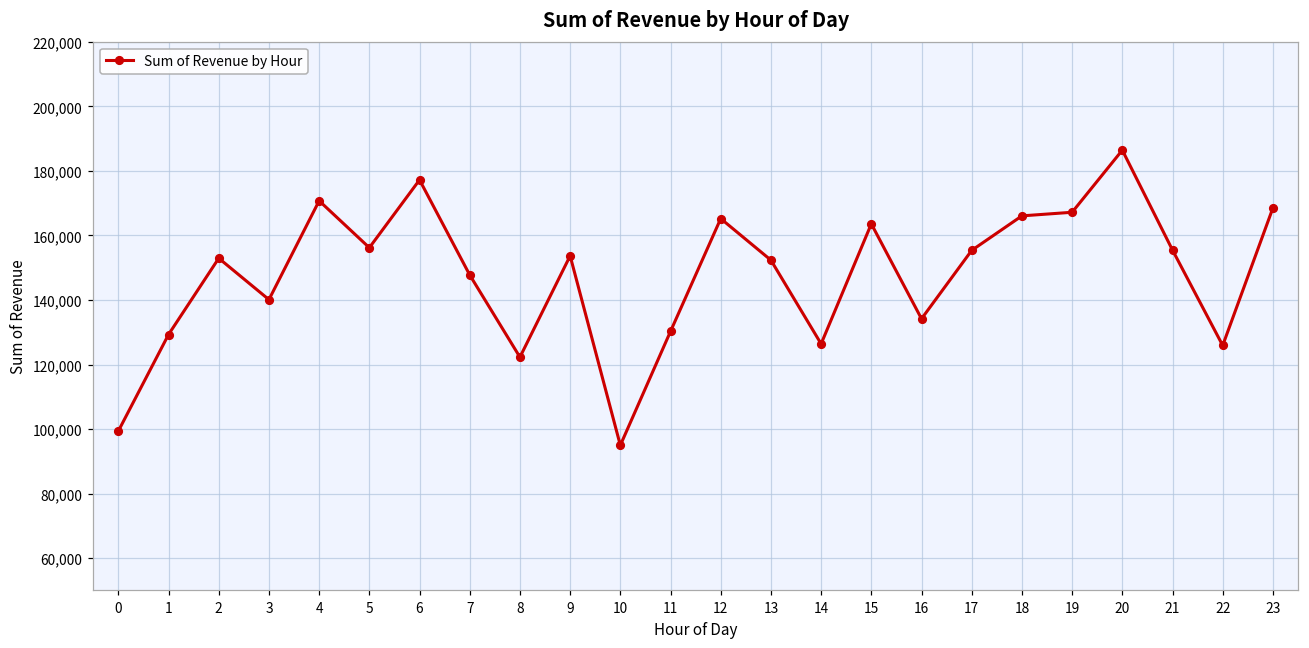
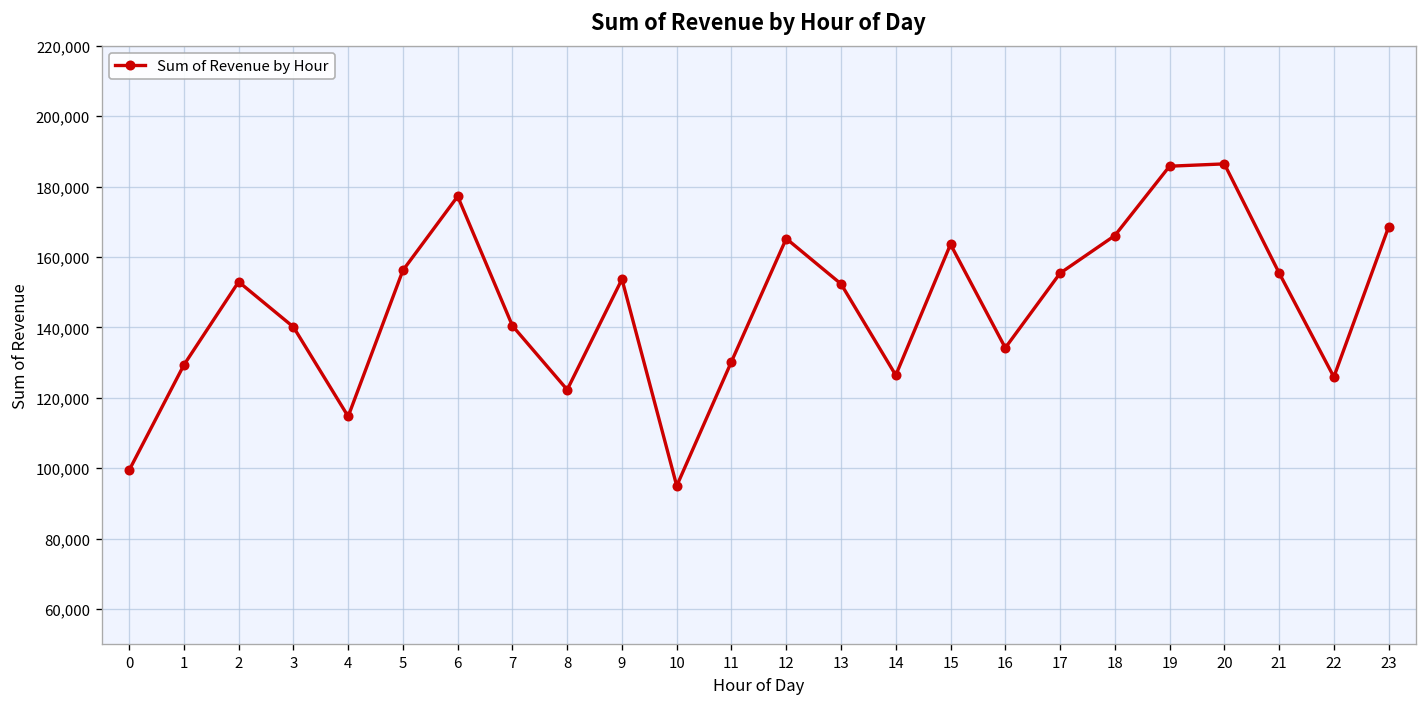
4: 171,000 -> 115,000
7: 148,000 -> 140,000
19: 167,000 -> 186,000
